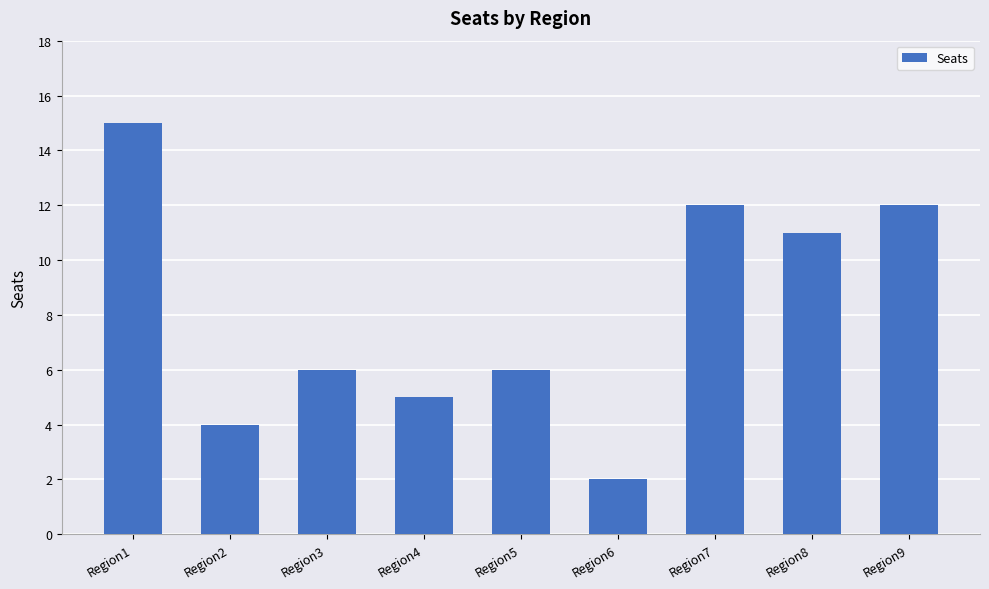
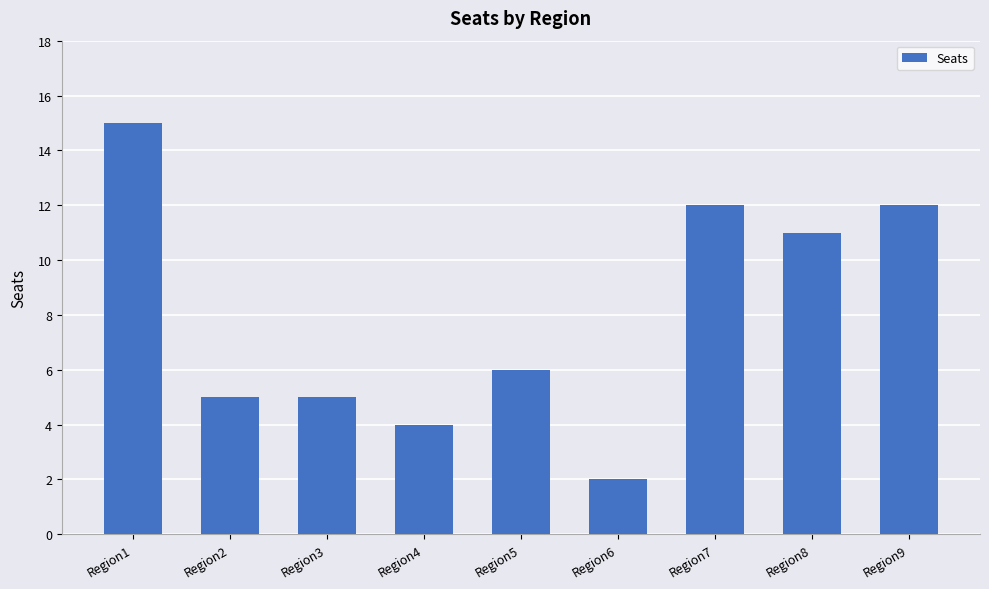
Region2: 4 -> 5
Region3: 6 -> 5
Region4: 5 -> 4
